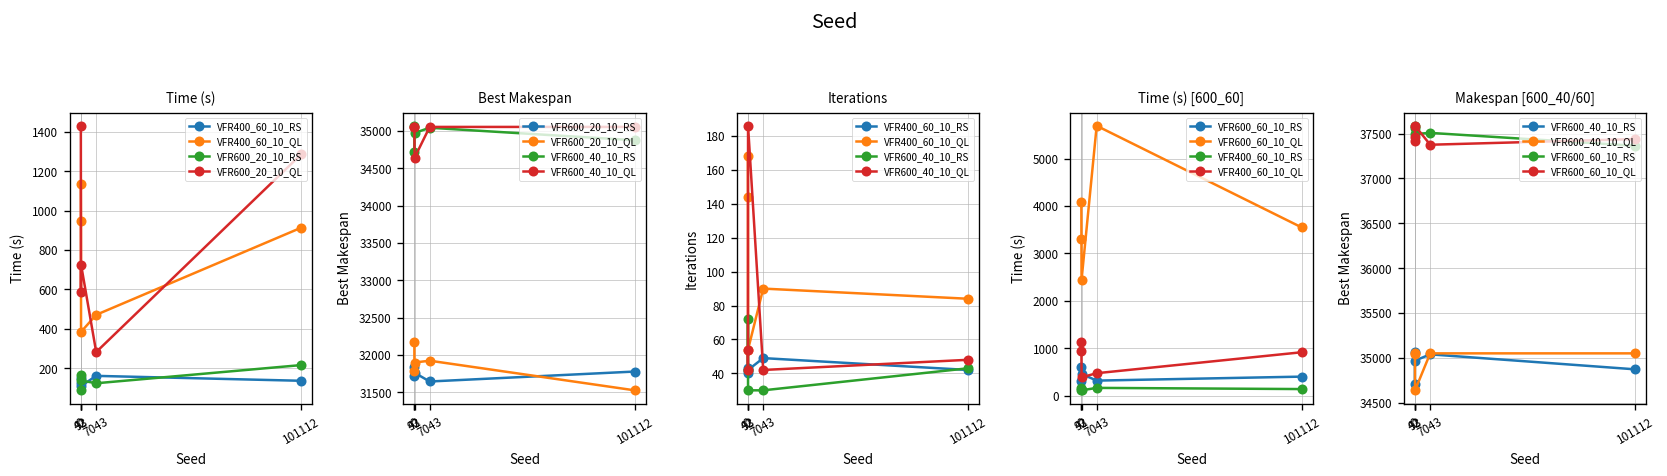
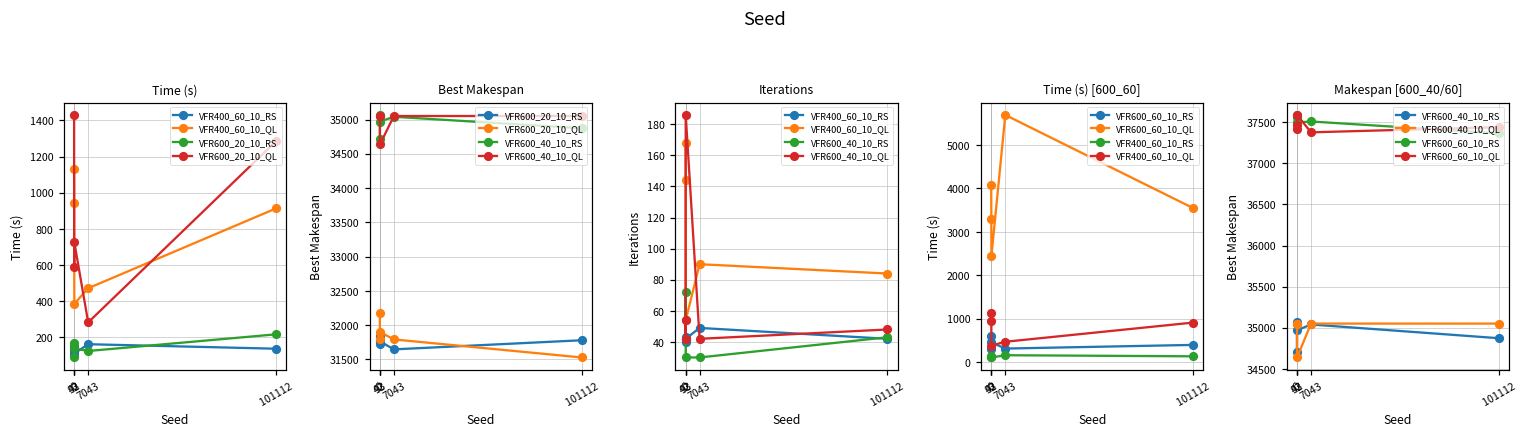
Best Makespan, VFR600_20_10_QL, 7043: 31900 -> 31800
